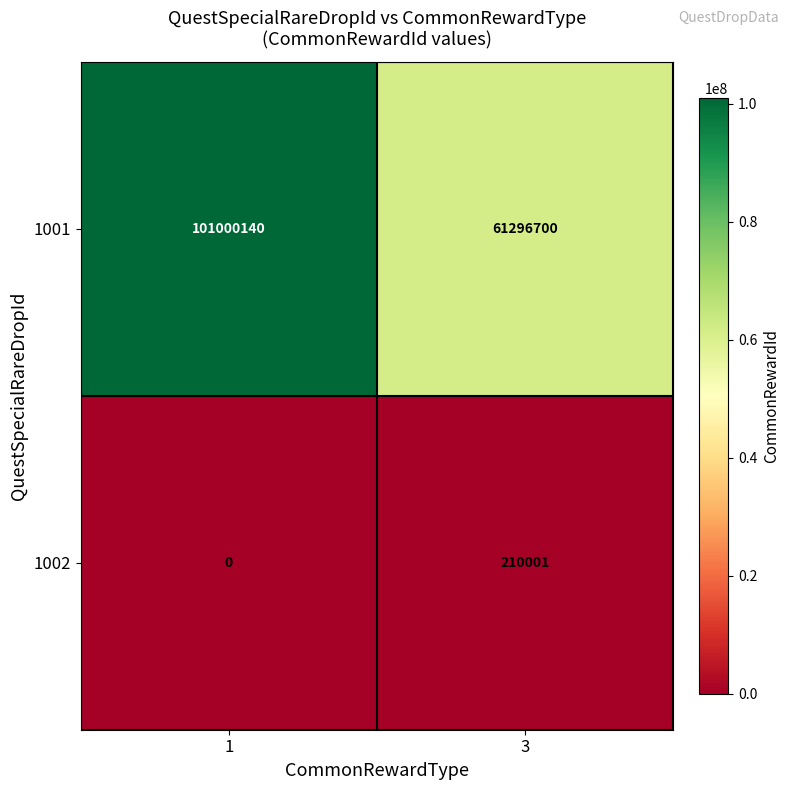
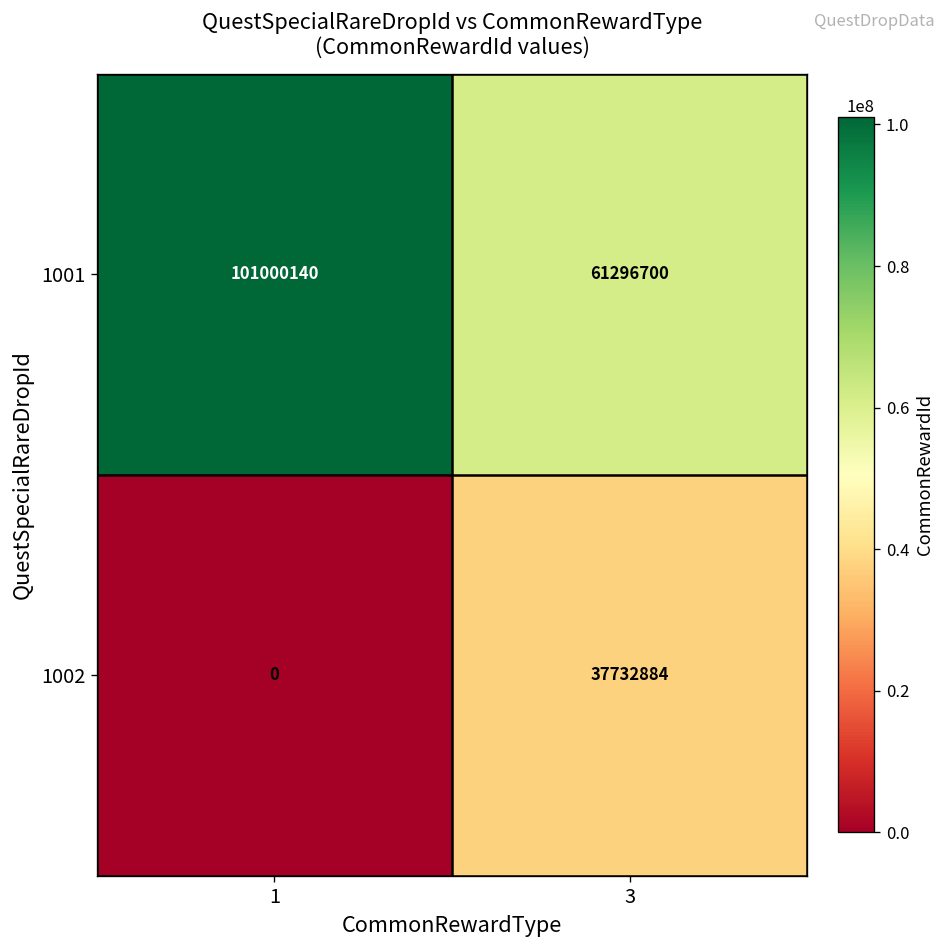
1002, 3: 210001 -> 37732884
